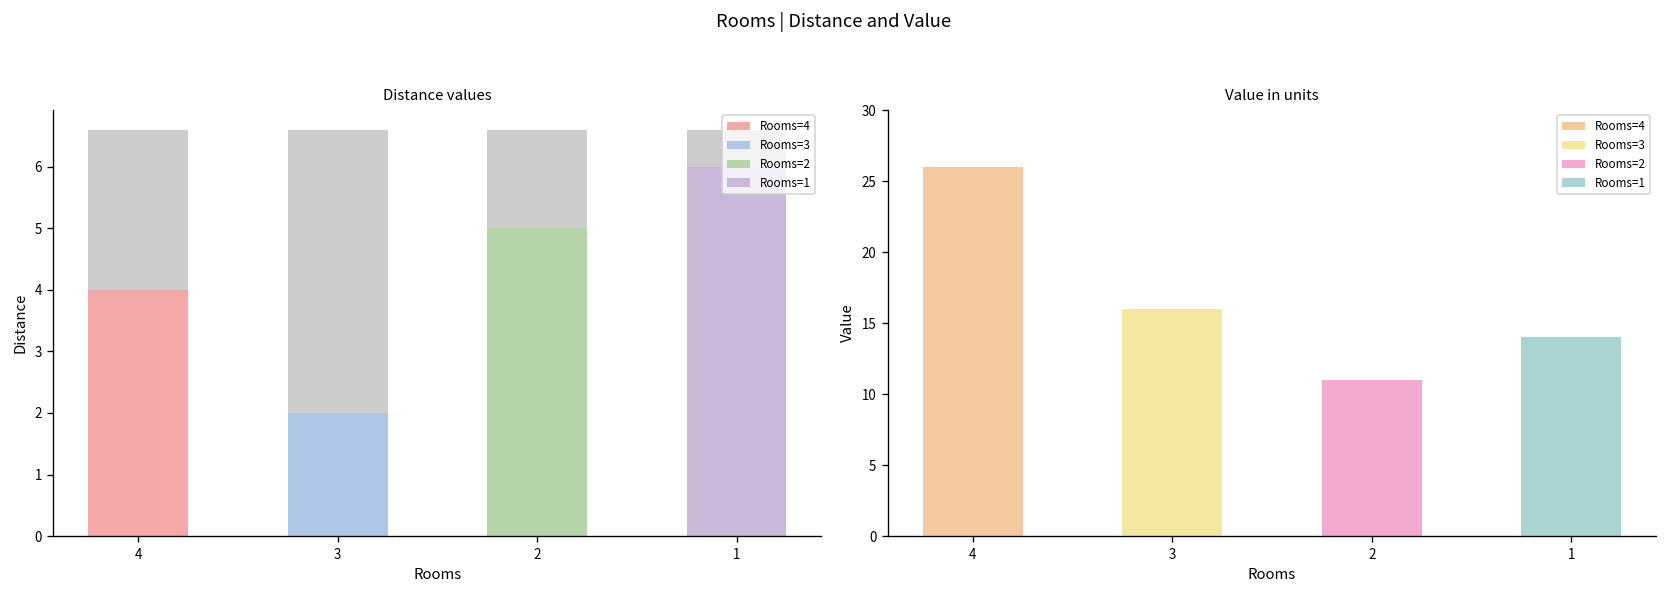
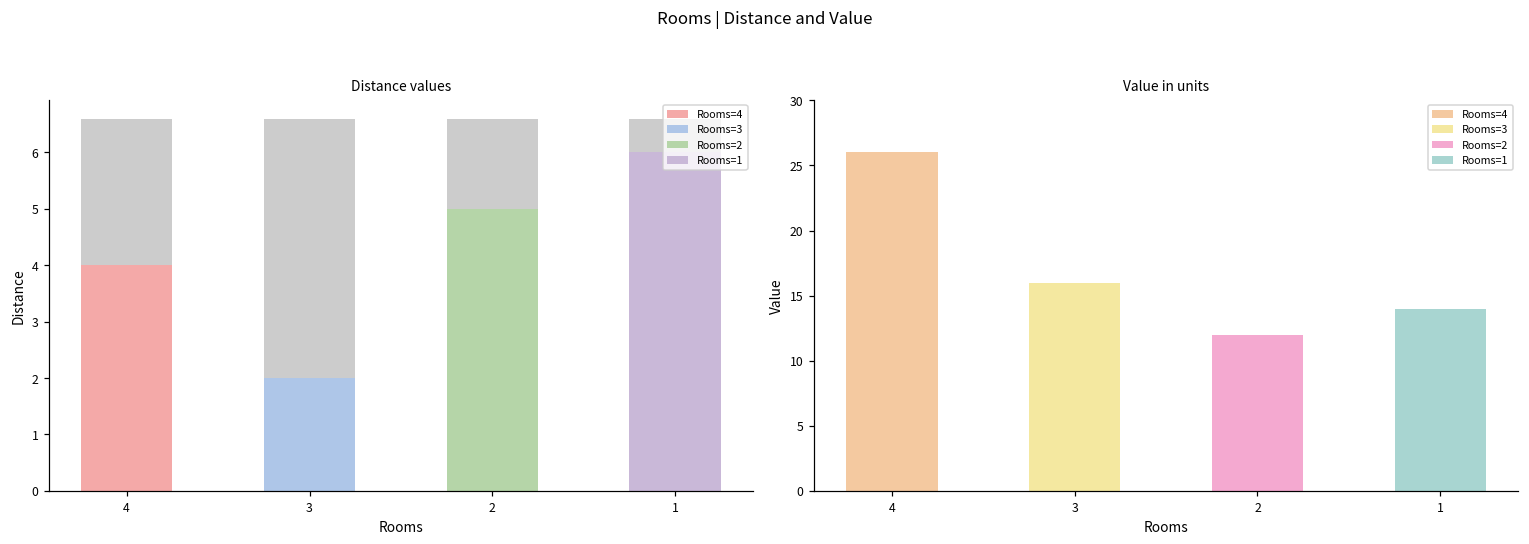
Value in units, 2: 11 -> 12
